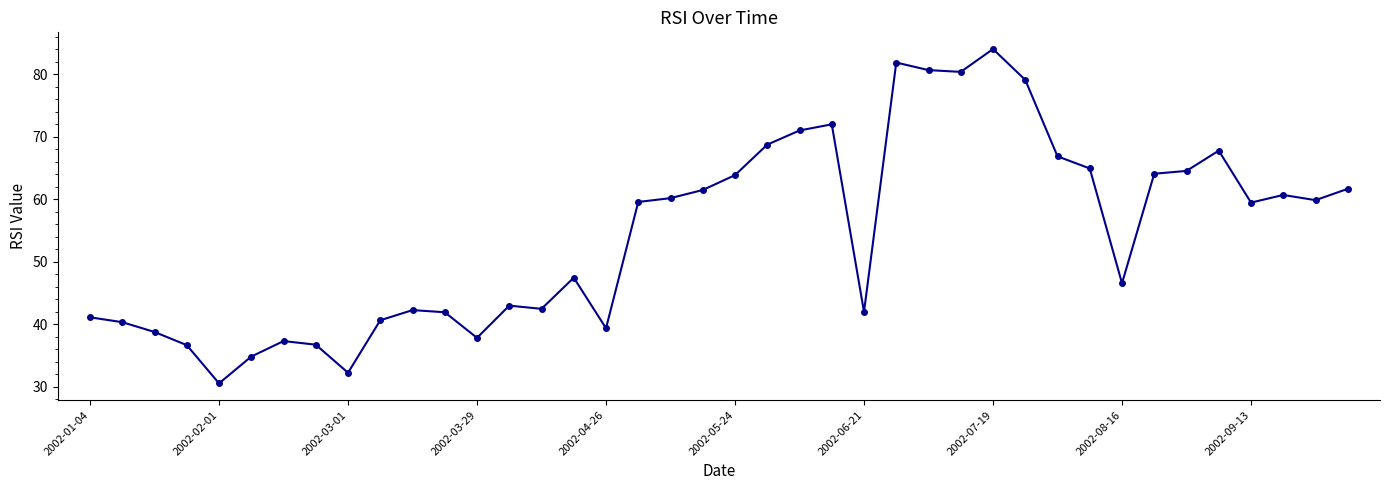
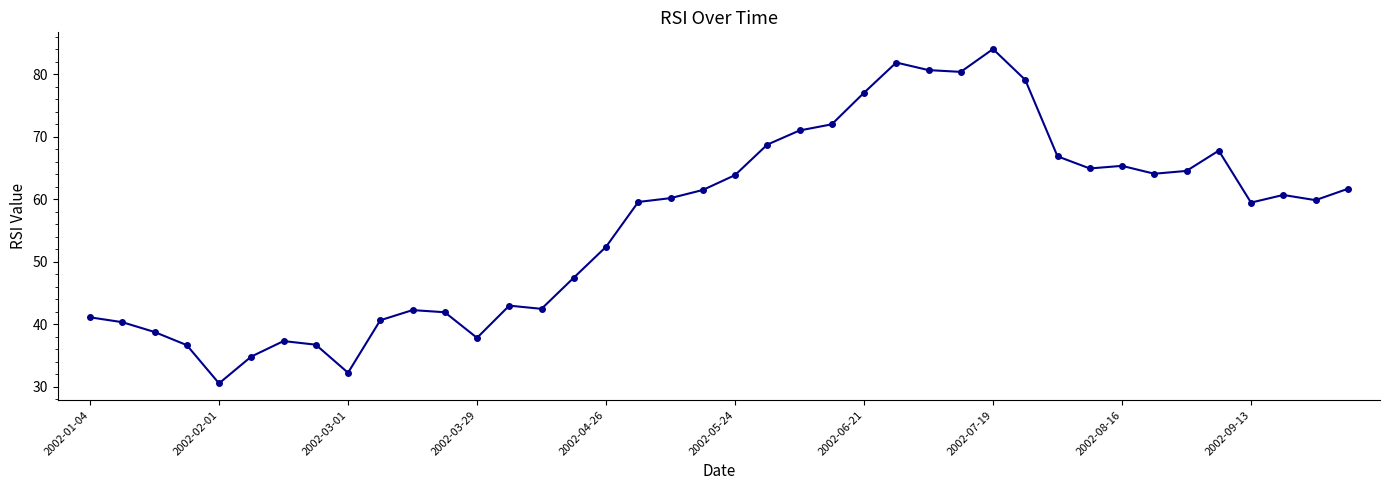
2002-04-26: 39 -> 52
2002-06-21: 42 -> 77
2002-08-16: 47 -> 65
